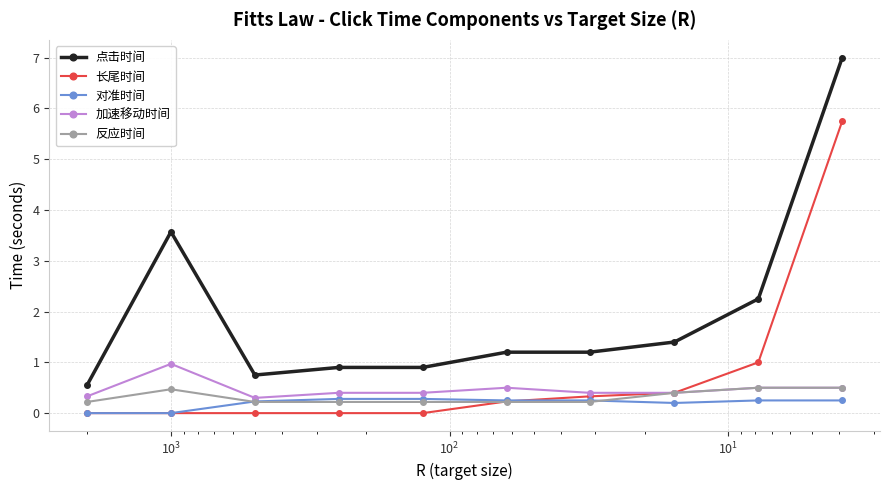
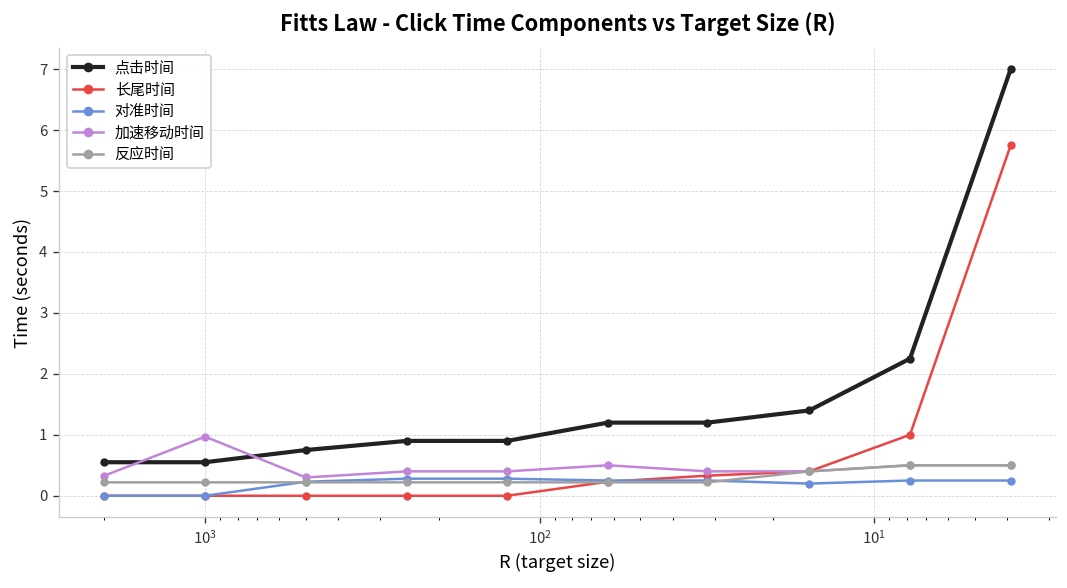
点击时间, 10^3: 3.6 -> 0.6
反应时间, 10^3: 0.5 -> 0.2
